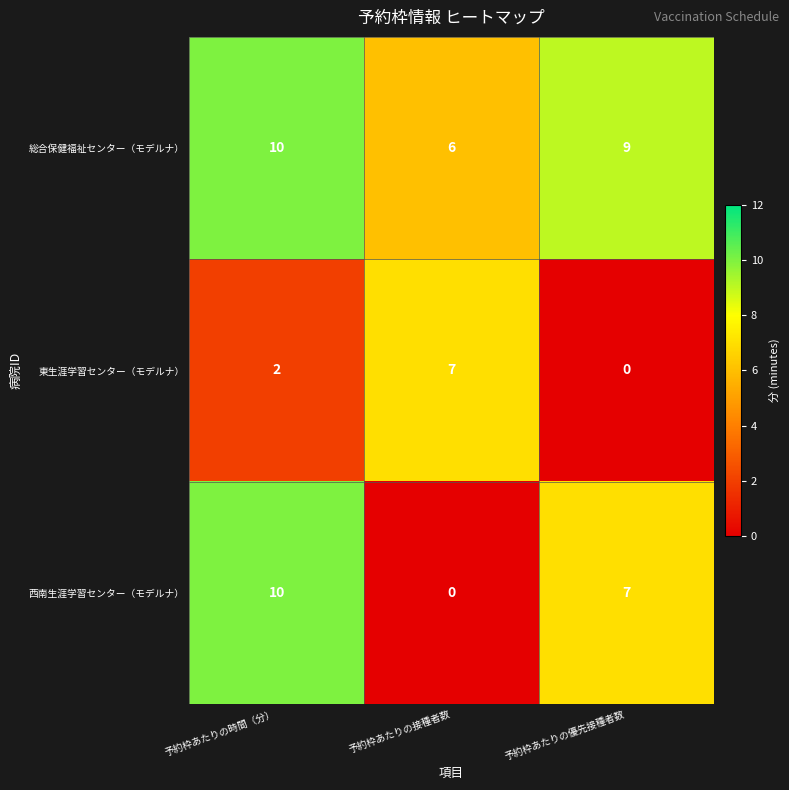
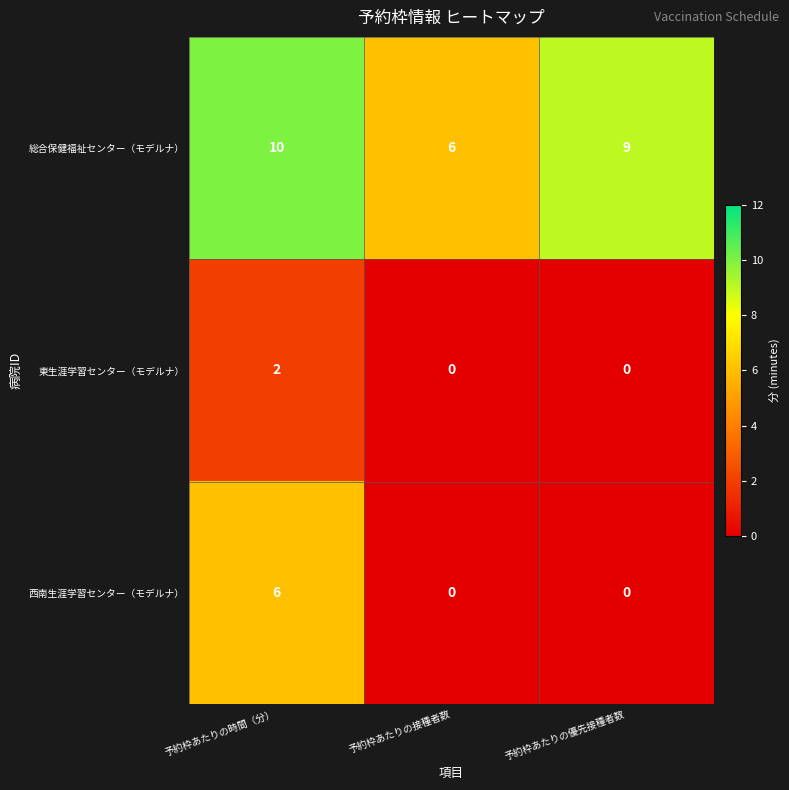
東生涯学習センター（モデルナ）, 予約枠あたりの接種者数: 7 -> 0
西南生涯学習センター（モデルナ）, 予約枠あたりの時間（分）: 10 -> 6
西南生涯学習センター（モデルナ）, 予約枠あたりの優先接種者数: 7 -> 0
